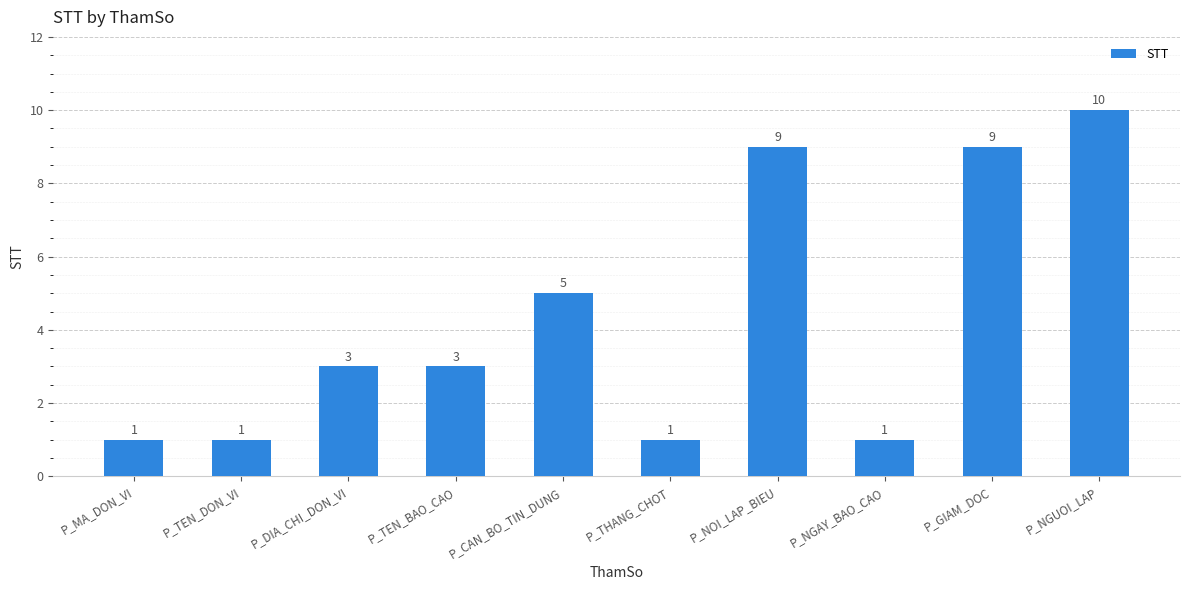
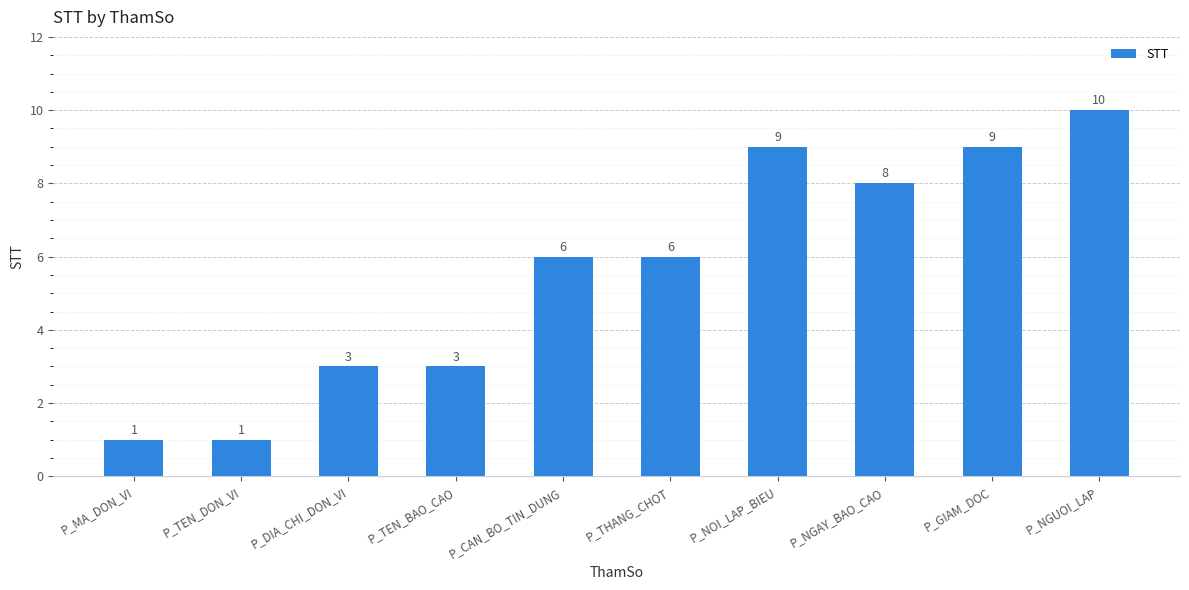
P_CAN_BO_TIN_DUNG: 5 -> 6
P_THANG_CHOT: 1 -> 6
P_NGAY_BAO_CAO: 1 -> 8
